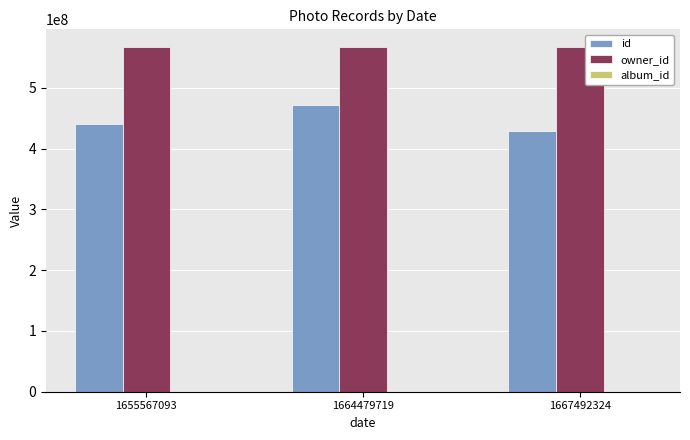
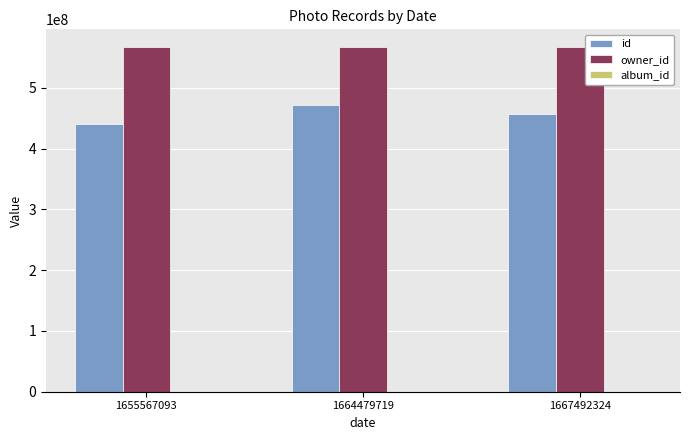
id, 1667492324: 430000000 -> 460000000
